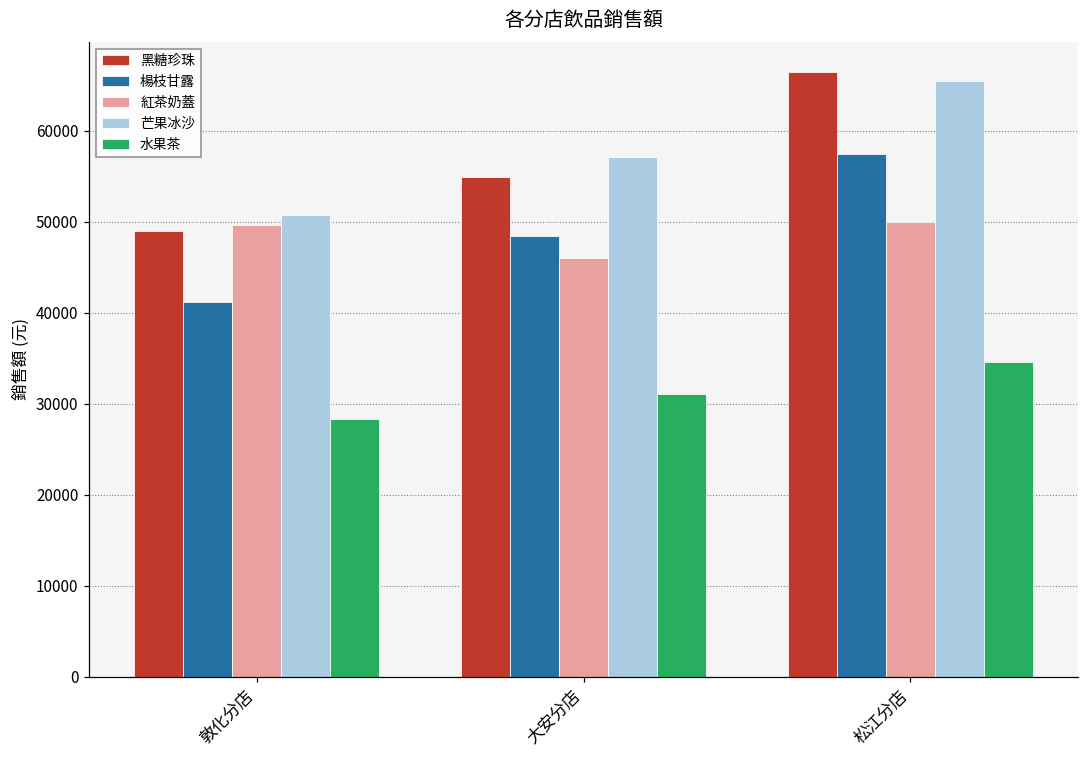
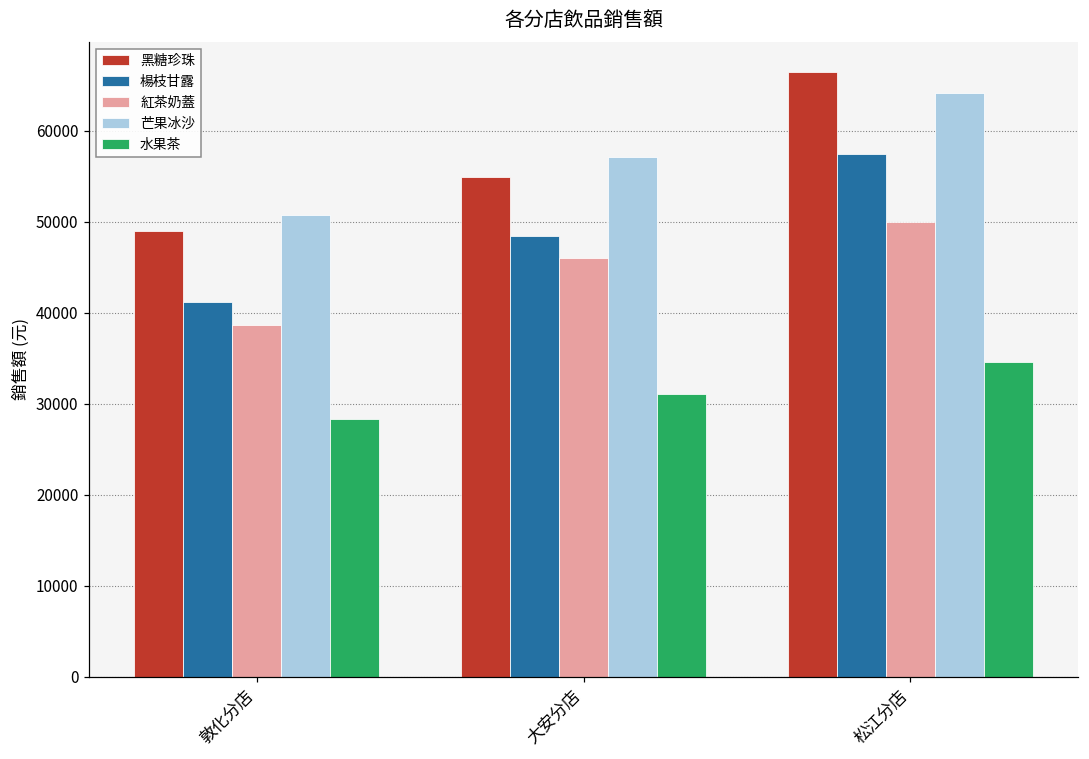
紅茶奶蓋, 敦化分店: 50000 -> 39000
芒果冰沙, 松江分店: 66000 -> 64000
